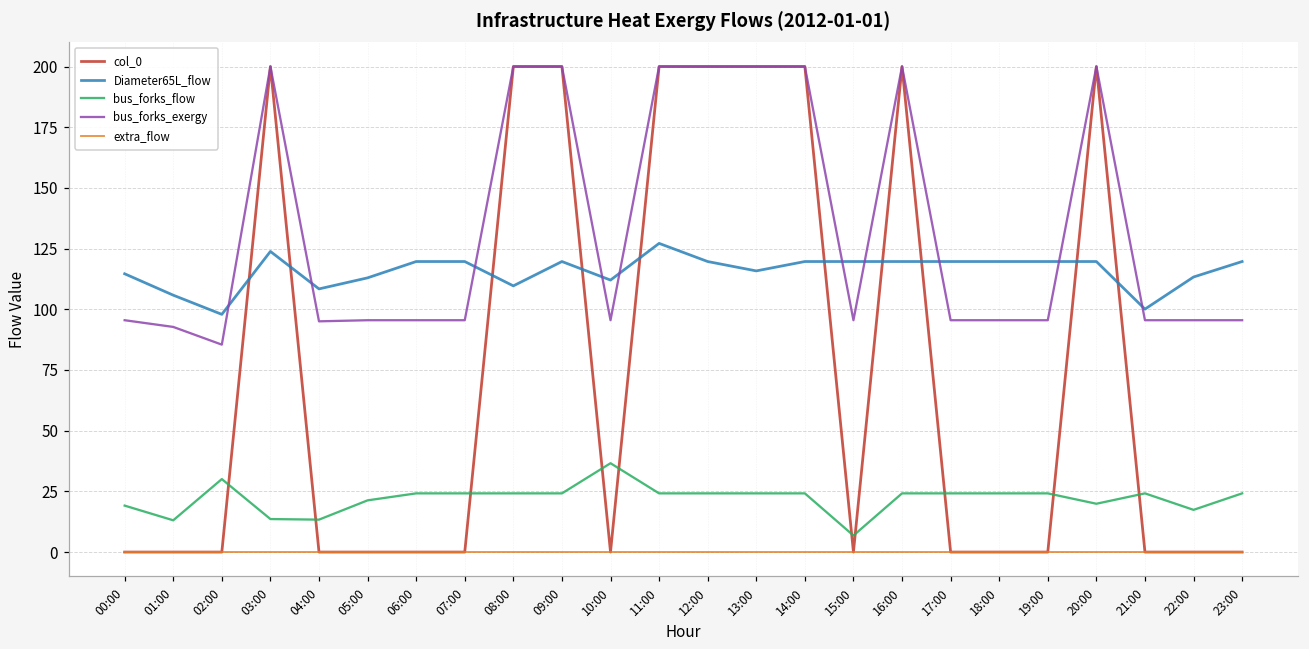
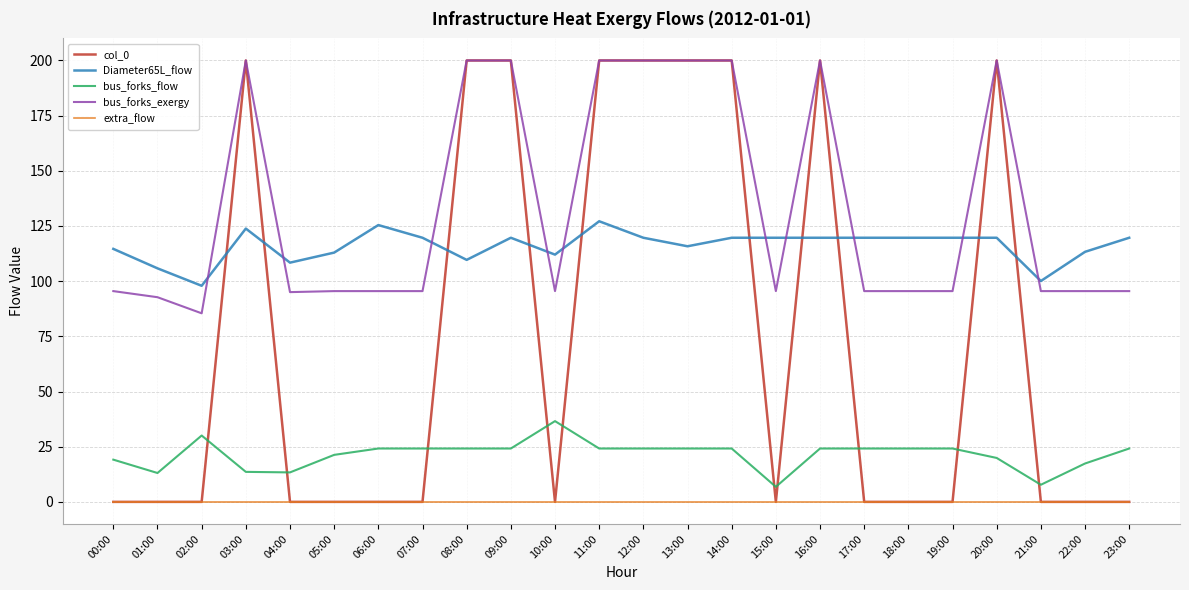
Diameter65L_flow, 06:00: 120 -> 125
bus_forks_flow, 21:00: 24 -> 8
